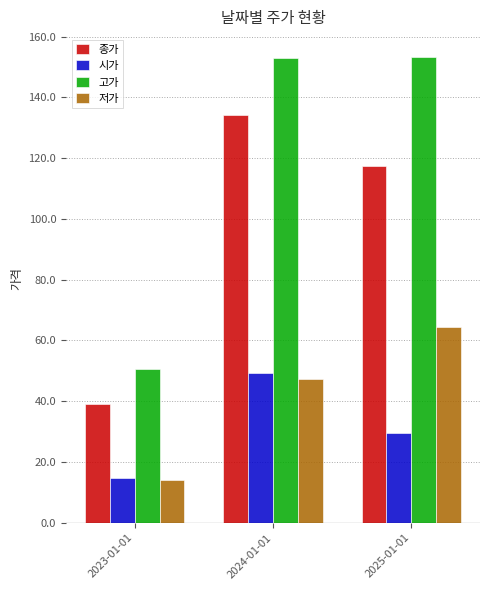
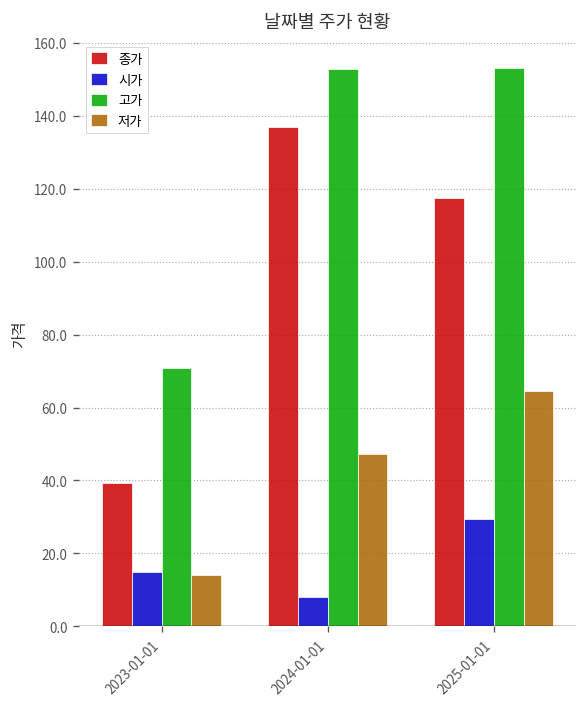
고가, 2023-01-01: 51 -> 71
종가, 2024-01-01: 134 -> 137
시가, 2024-01-01: 49 -> 8
